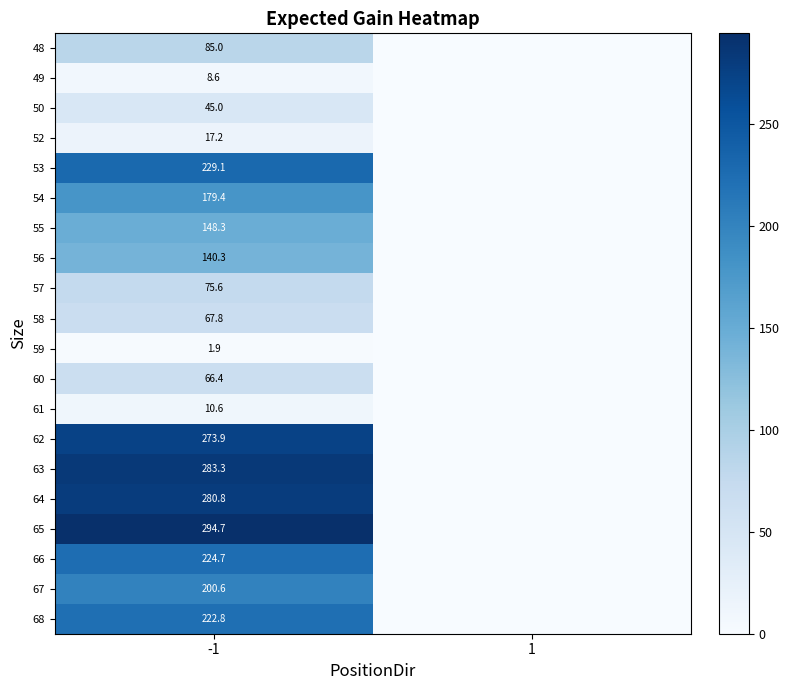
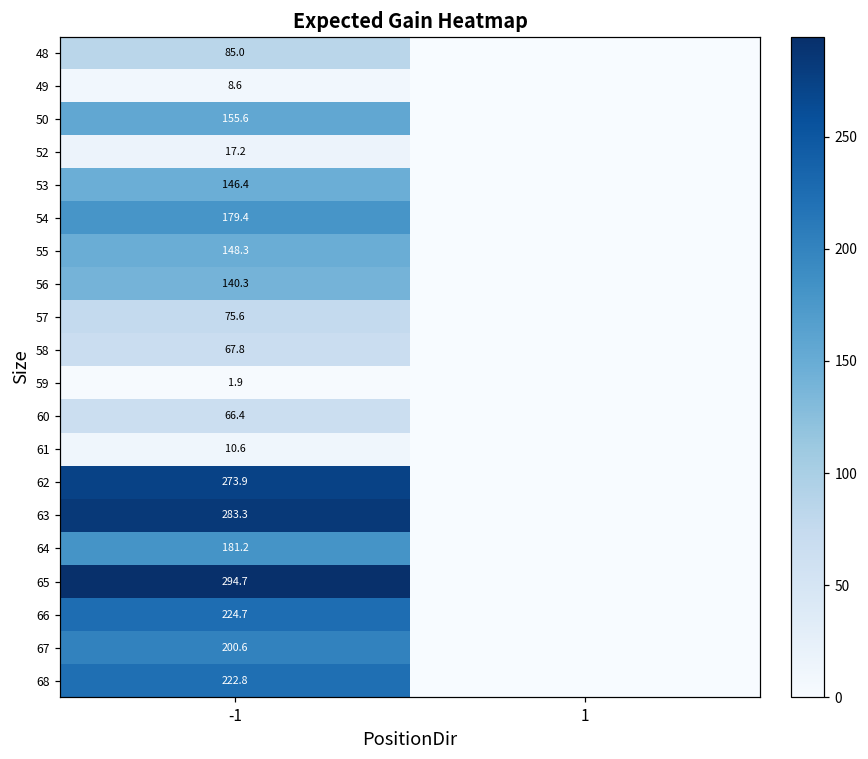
50, -1: 45.0 -> 155.6
53, -1: 229.1 -> 146.4
64, -1: 280.8 -> 181.2
